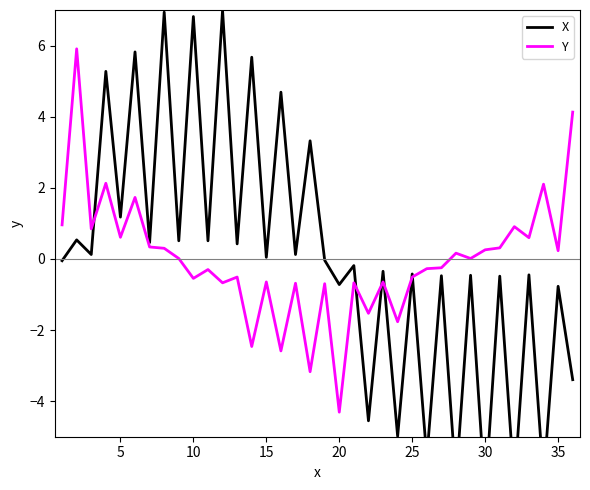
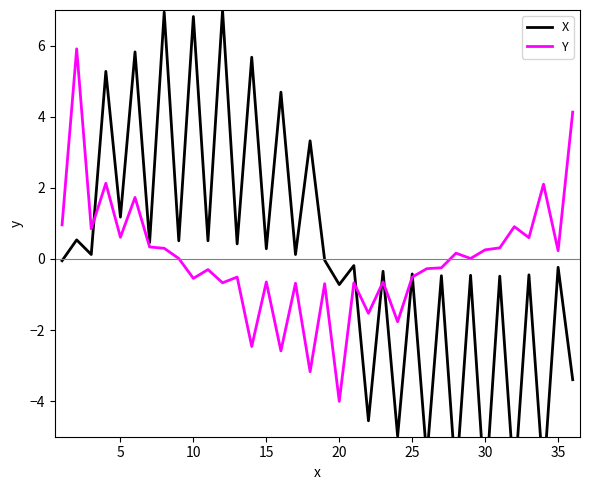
X, 15: 0.0 -> 0.3
Y, 20: -4.3 -> -4.0
X, 35: -0.8 -> -0.2
